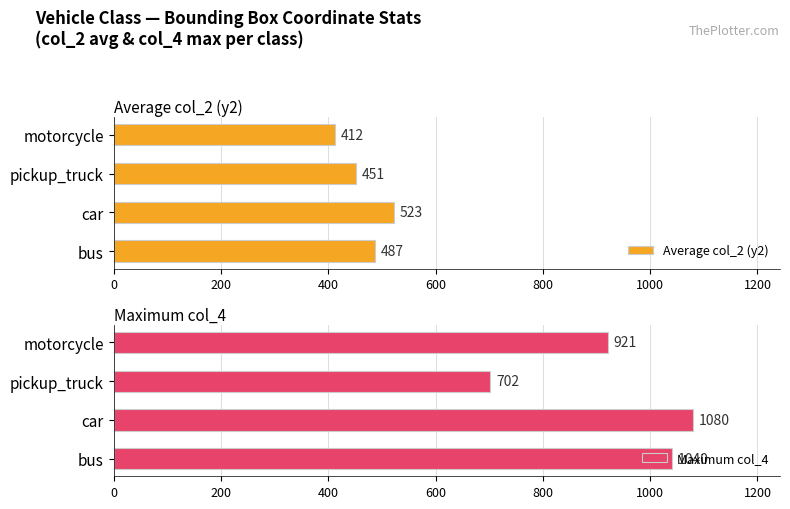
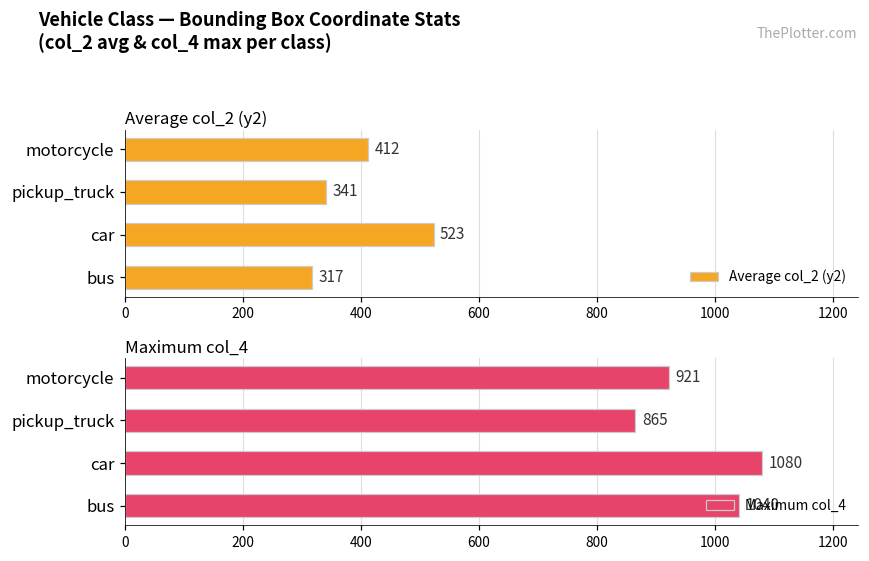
Average col_2 (y2), pickup_truck: 451 -> 341
Average col_2 (y2), bus: 487 -> 317
Maximum col_4, pickup_truck: 702 -> 865
